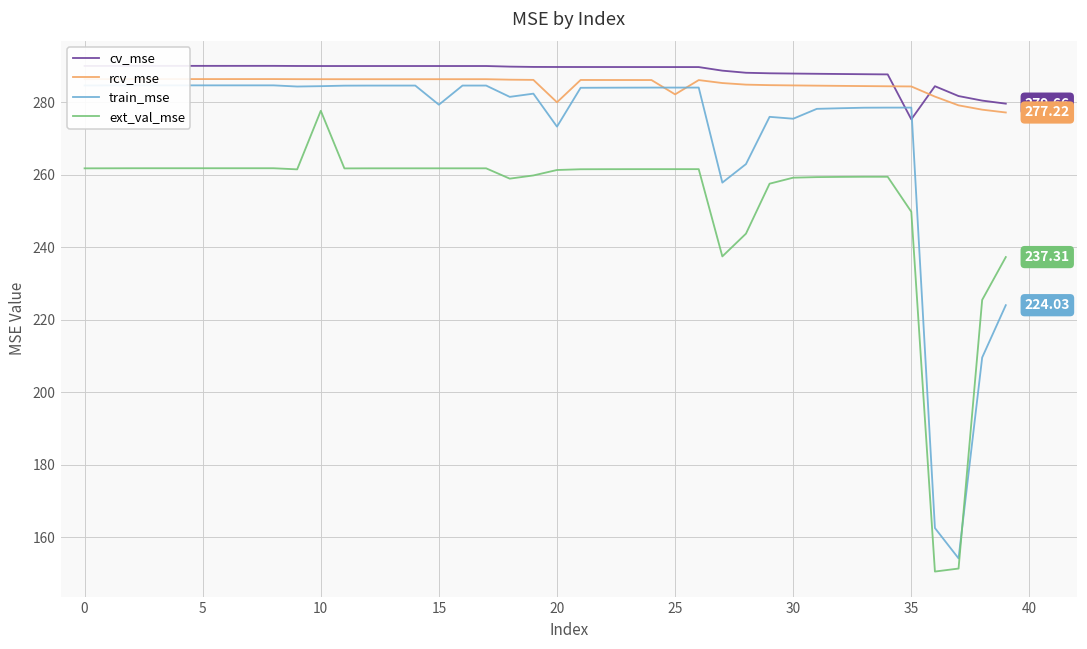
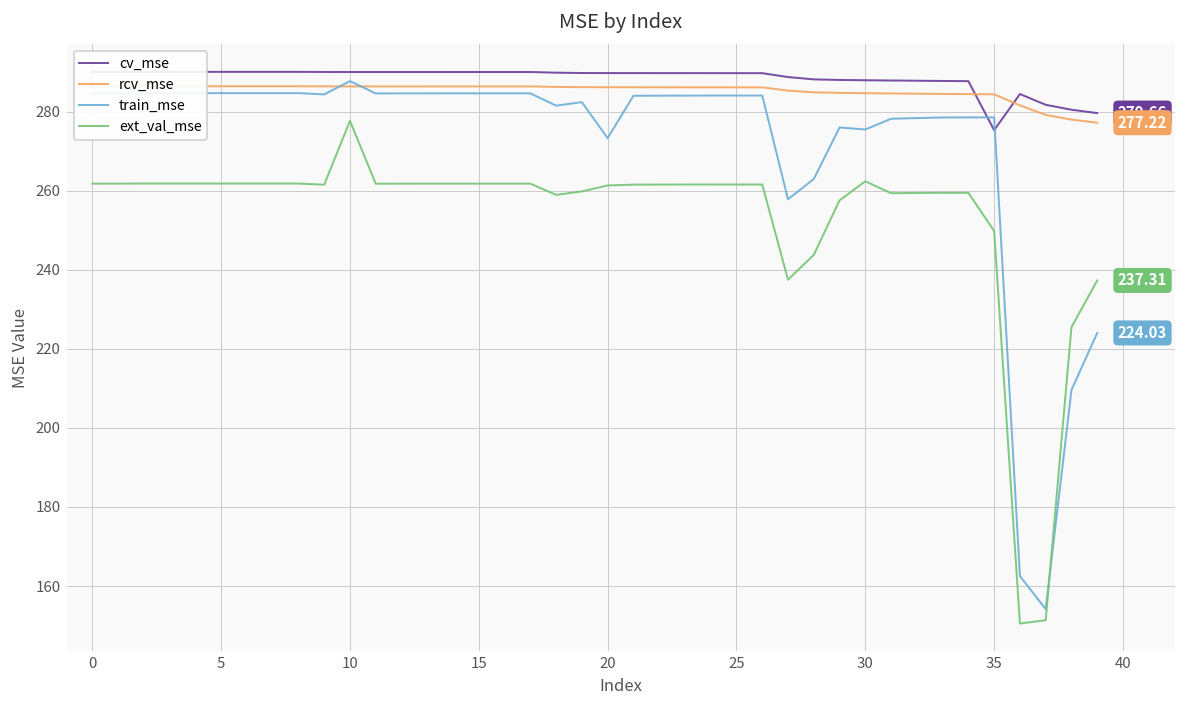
train_mse, 10: 284 -> 288
train_mse, 15: 279 -> 285
rcv_mse, 20: 280 -> 286
rcv_mse, 25: 282 -> 286
ext_val_mse, 30: 259 -> 262
